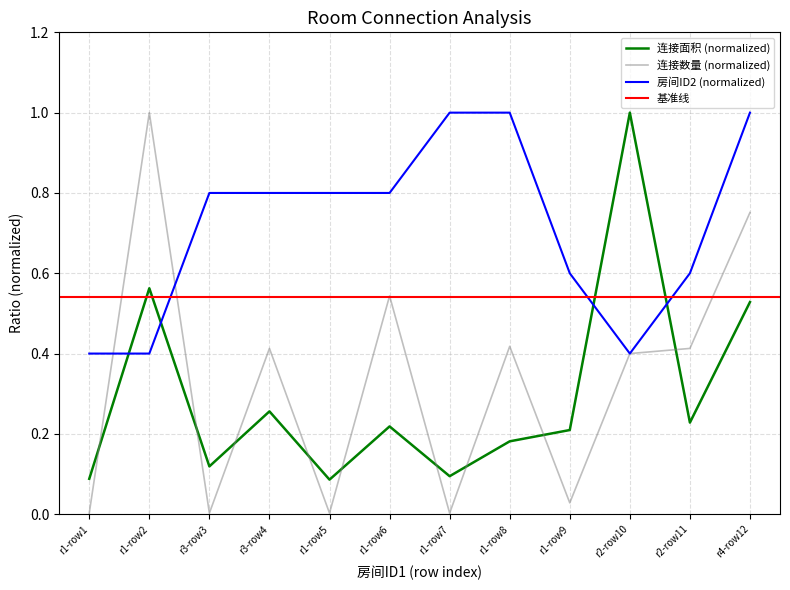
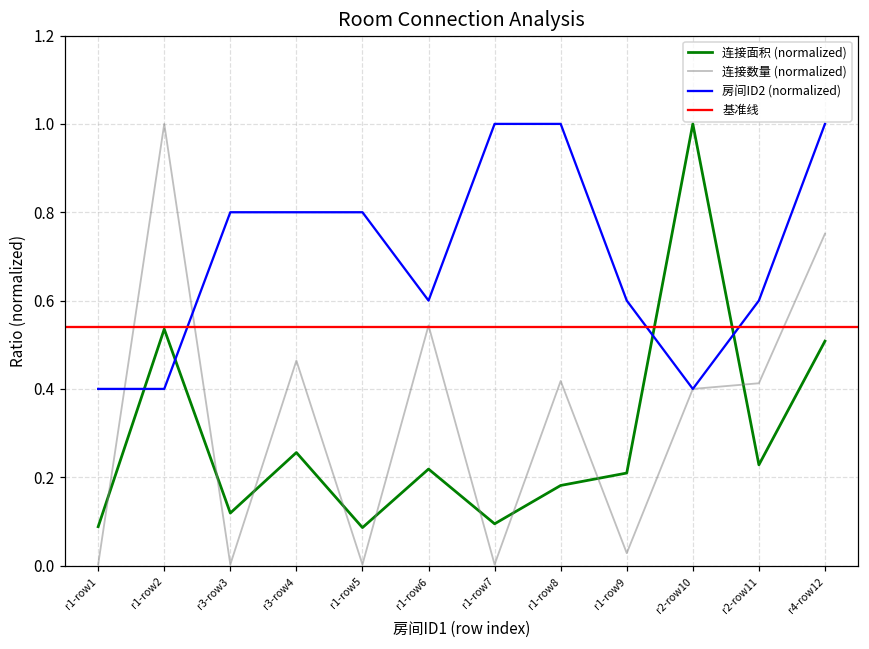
连接面积 (normalized), r1-row2: 0.56 -> 0.54
连接数量 (normalized), r3-row4: 0.41 -> 0.46
房间ID2 (normalized), r1-row6: 0.80 -> 0.60
连接面积 (normalized), r4-row12: 0.53 -> 0.51
